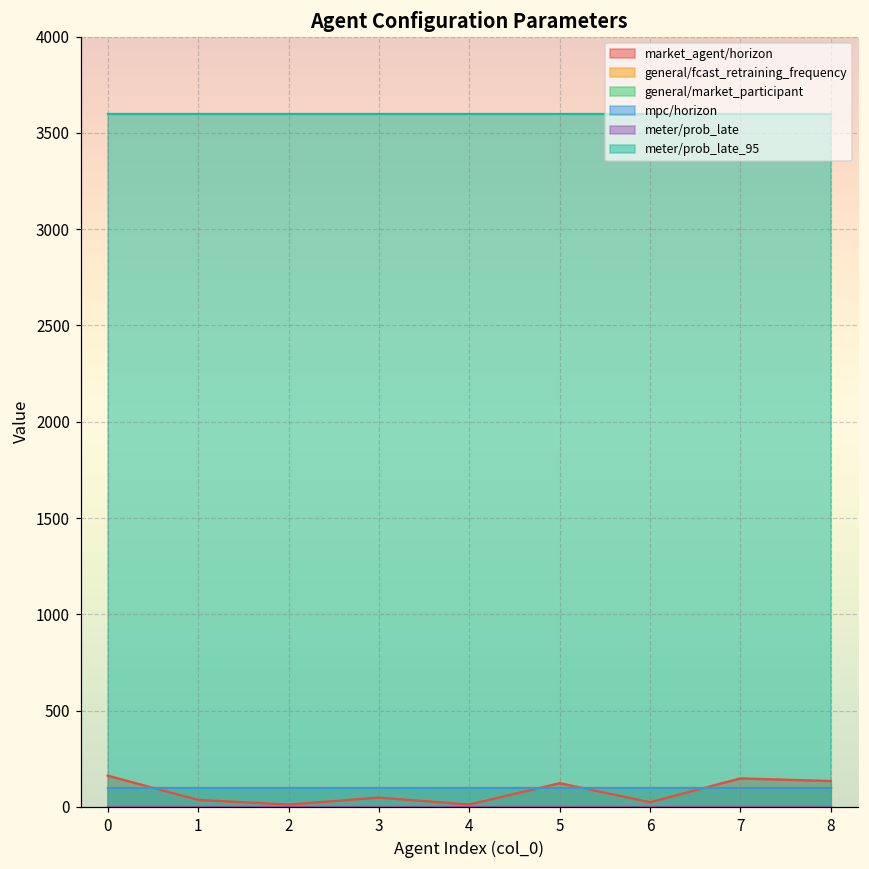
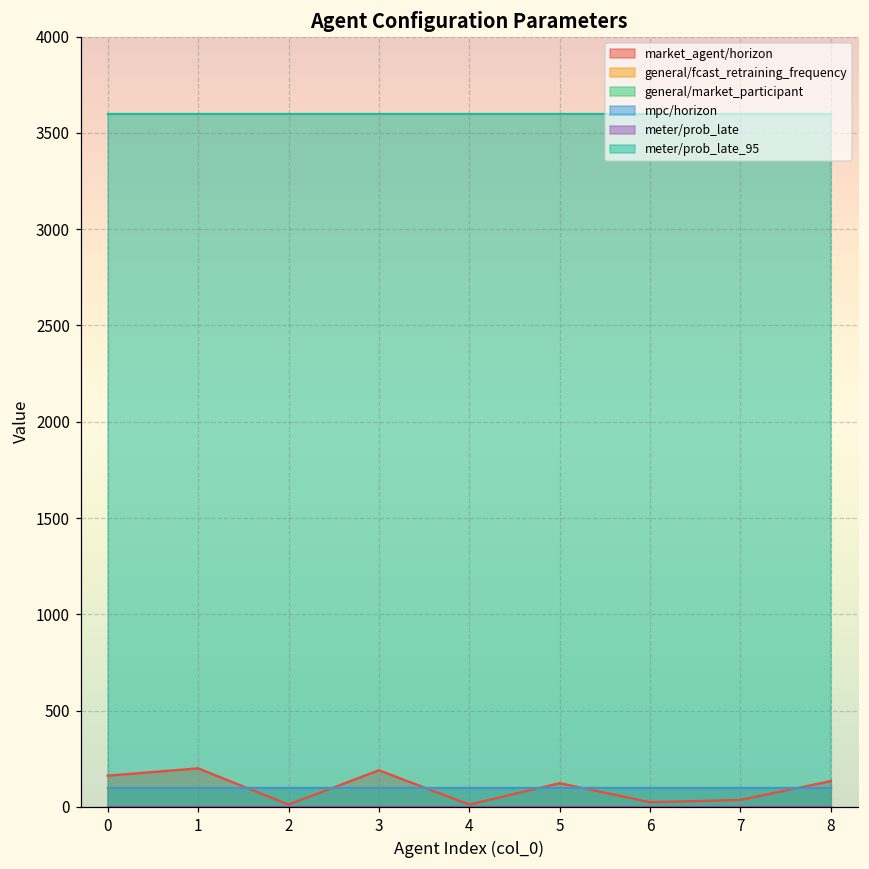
market_agent/horizon, 1: 40 -> 200
market_agent/horizon, 3: 50 -> 190
market_agent/horizon, 7: 150 -> 40
